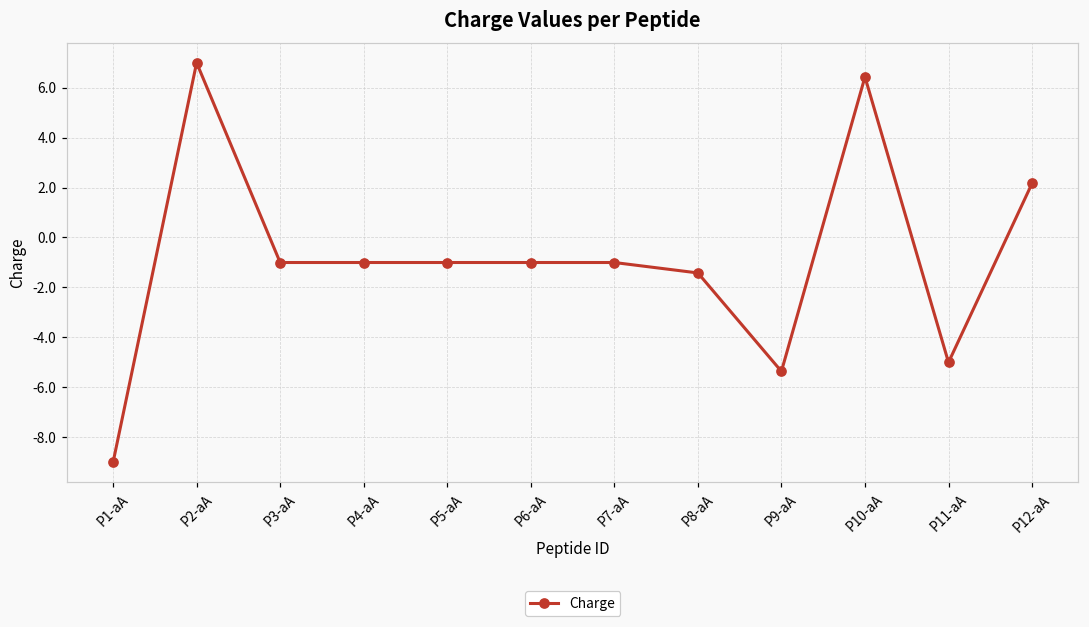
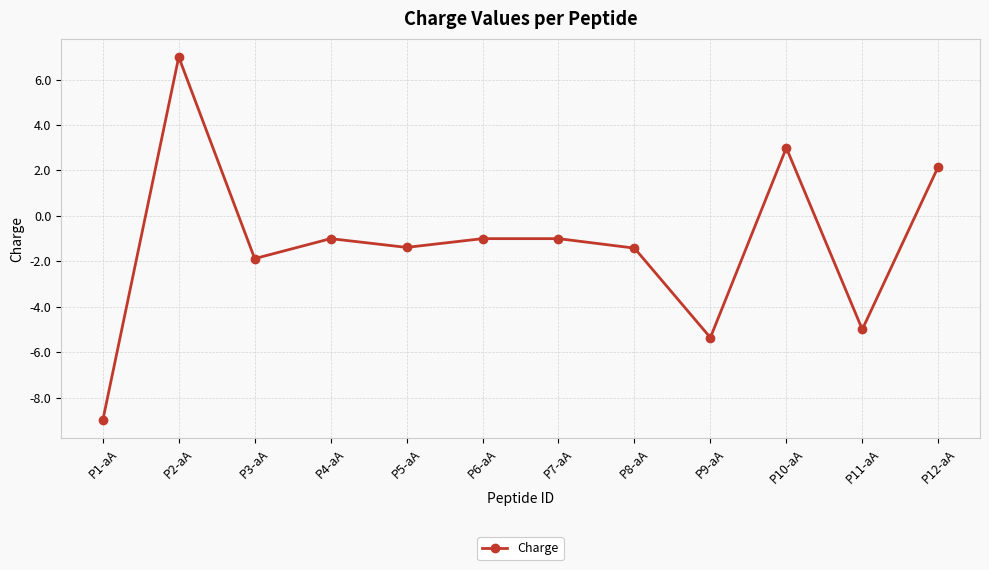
P3-aA: -1.0 -> -1.9
P5-aA: -1.0 -> -1.4
P10-aA: 6.4 -> 3.0
